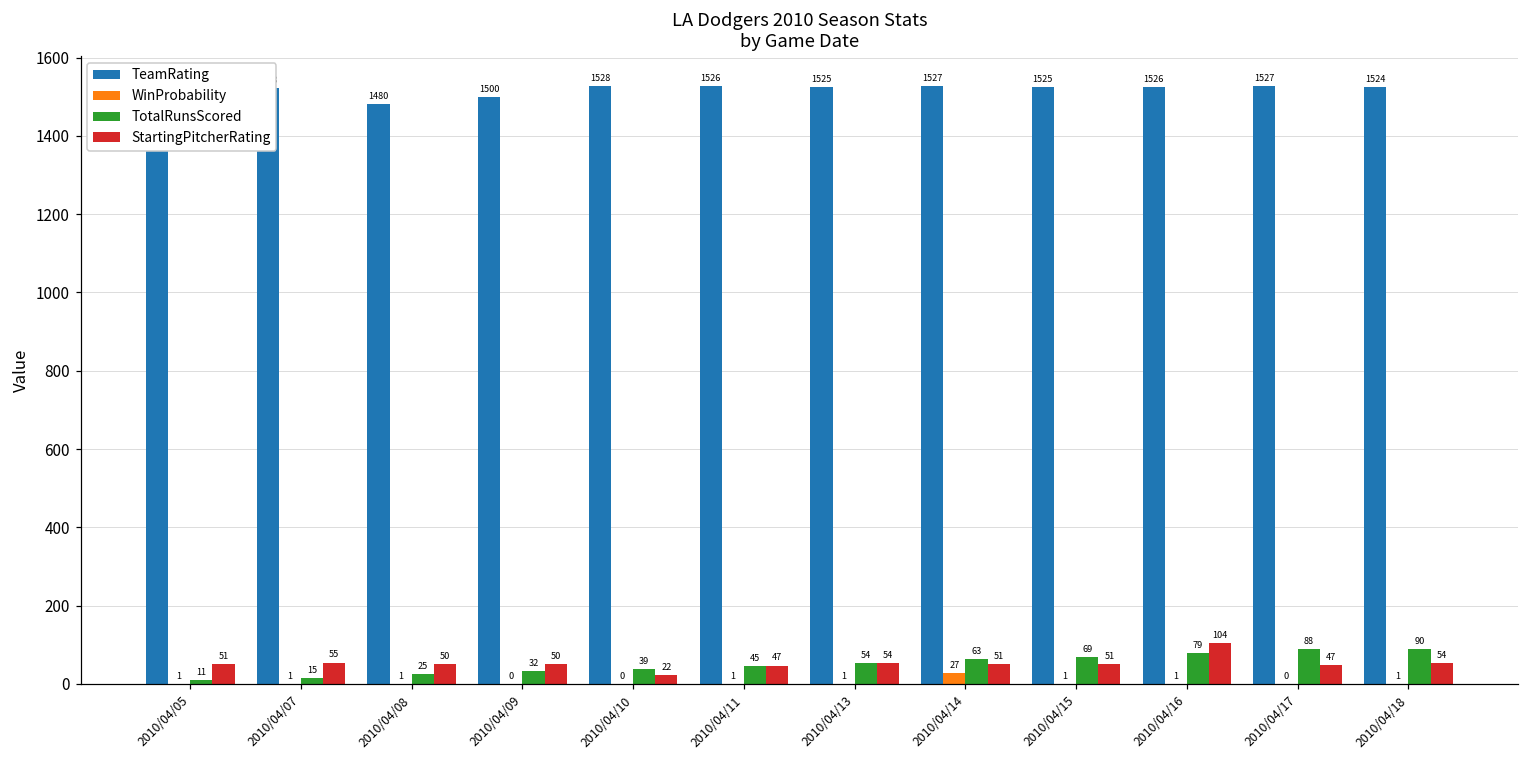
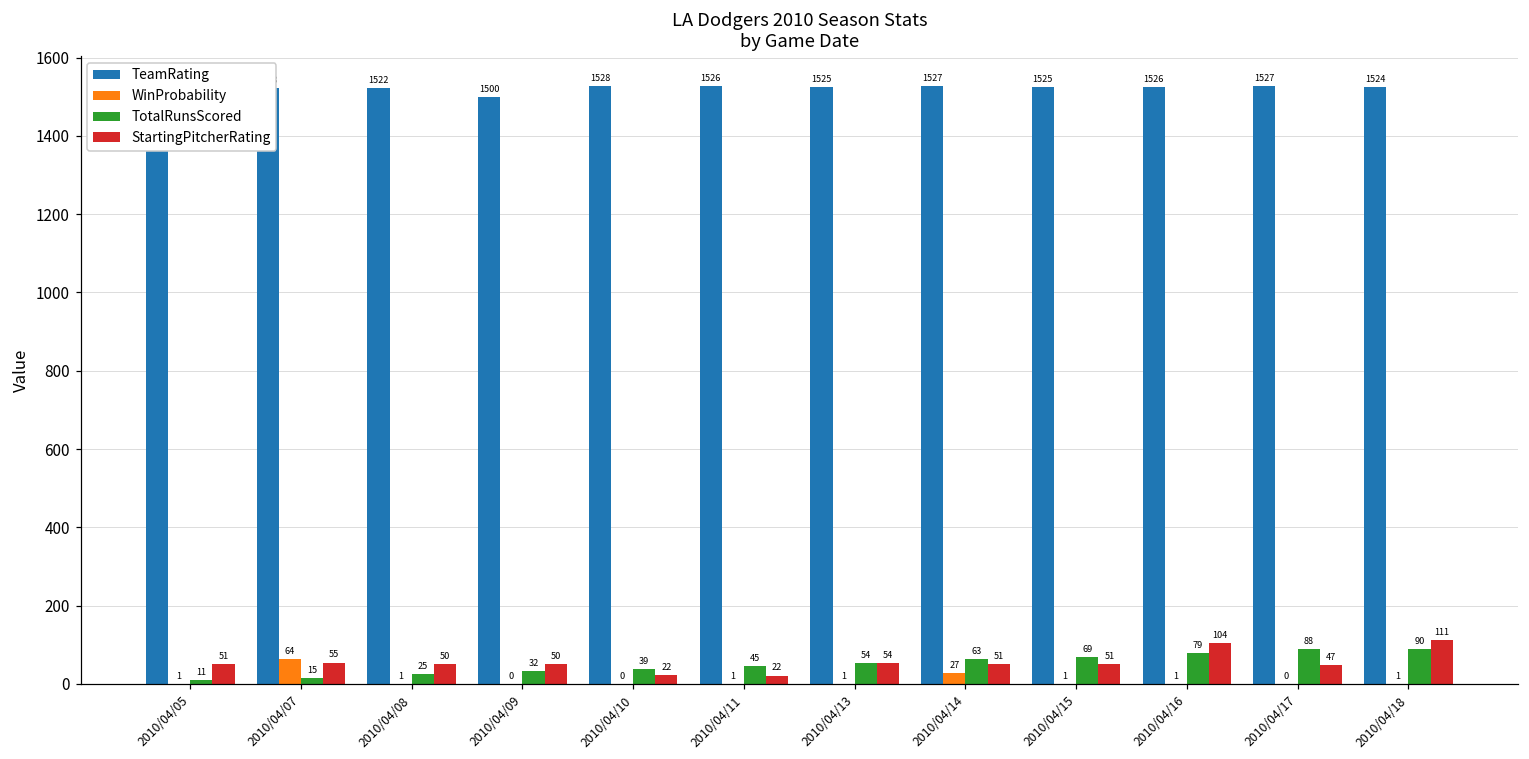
WinProbability, 2010/04/07: 1 -> 64
TeamRating, 2010/04/08: 1480 -> 1522
StartingPitcherRating, 2010/04/11: 47 -> 22
StartingPitcherRating, 2010/04/18: 54 -> 111
